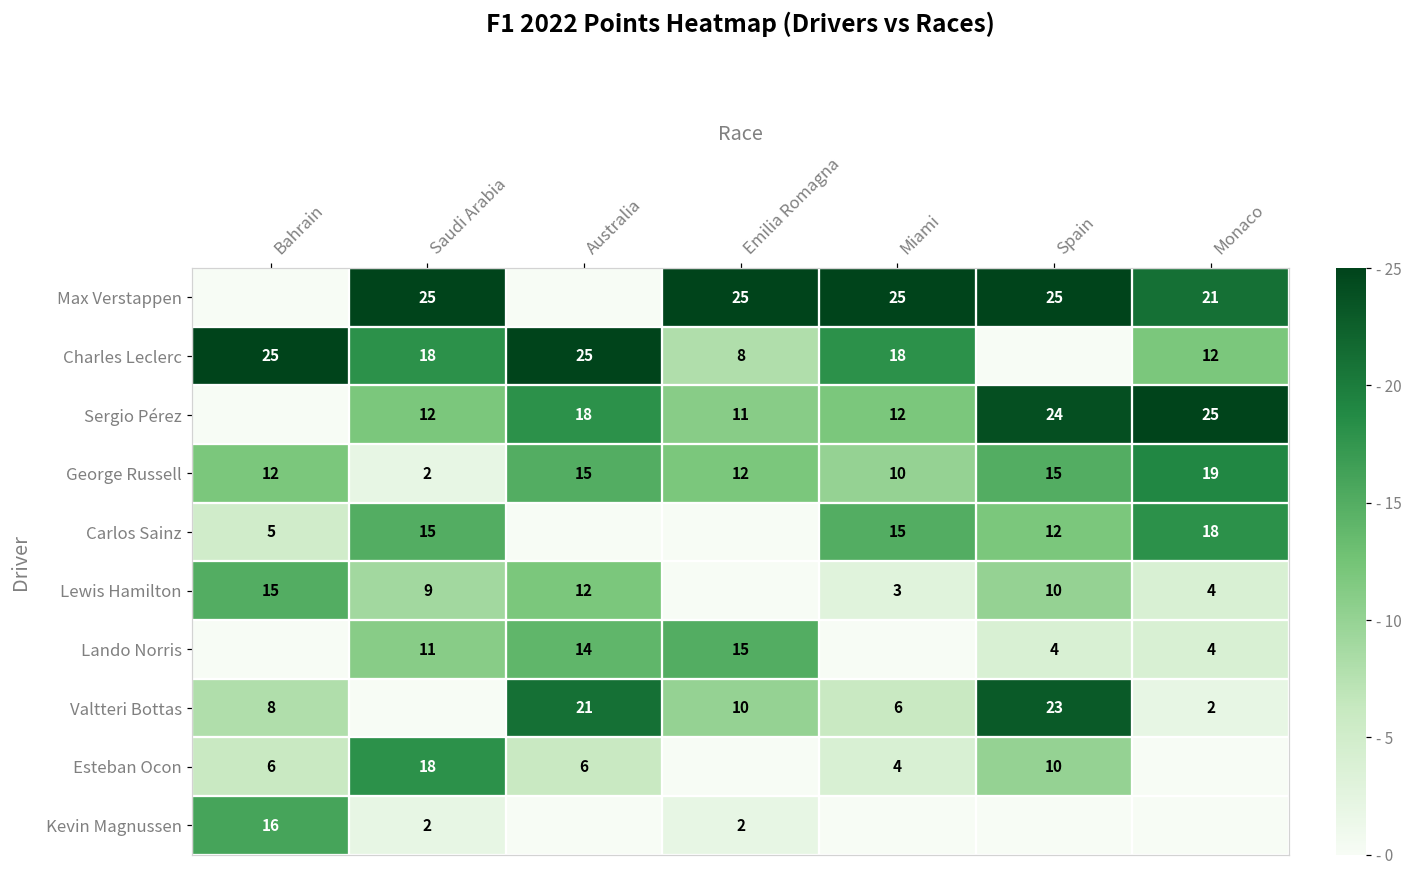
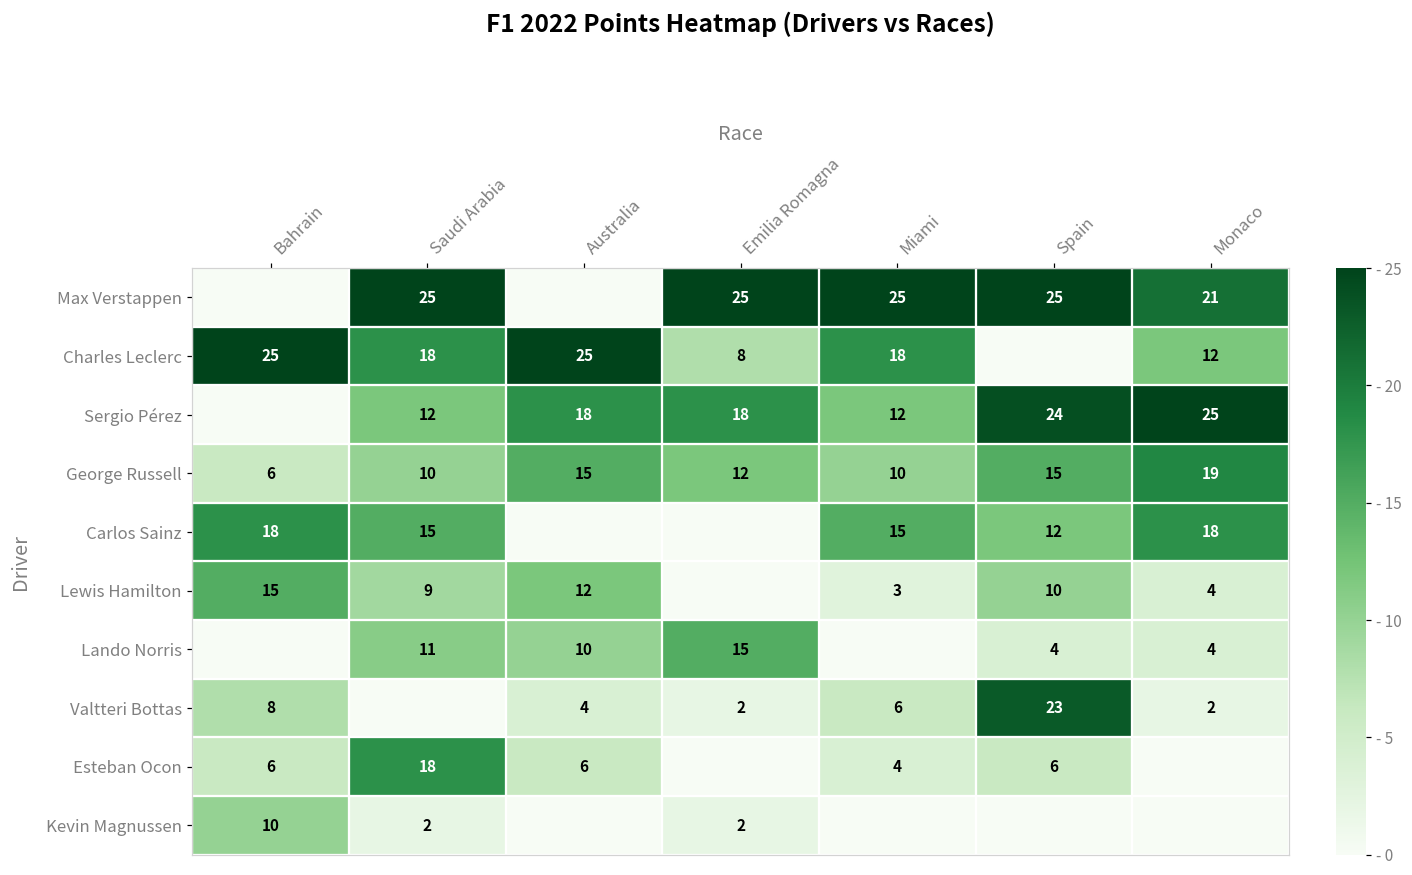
Sergio Pérez, Emilia Romagna: 11 -> 18
George Russell, Bahrain: 12 -> 6
George Russell, Saudi Arabia: 2 -> 10
Carlos Sainz, Bahrain: 5 -> 18
Lando Norris, Australia: 14 -> 10
Valtteri Bottas, Australia: 21 -> 4
Valtteri Bottas, Emilia Romagna: 10 -> 2
Esteban Ocon, Spain: 10 -> 6
Kevin Magnussen, Bahrain: 16 -> 10
